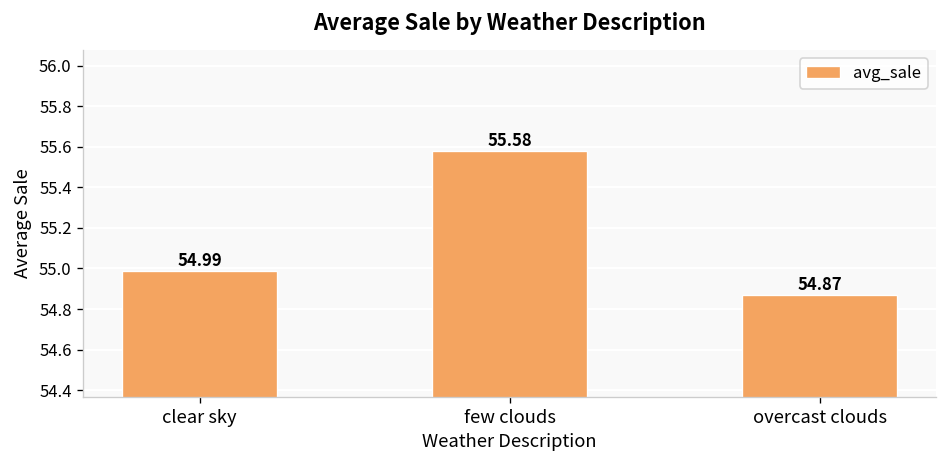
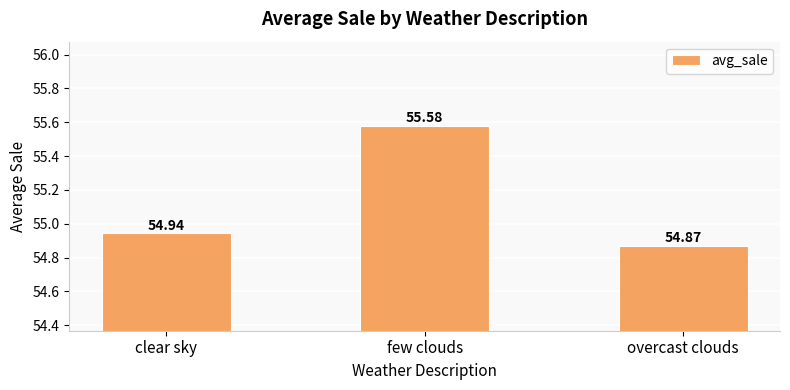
clear sky: 54.99 -> 54.94
